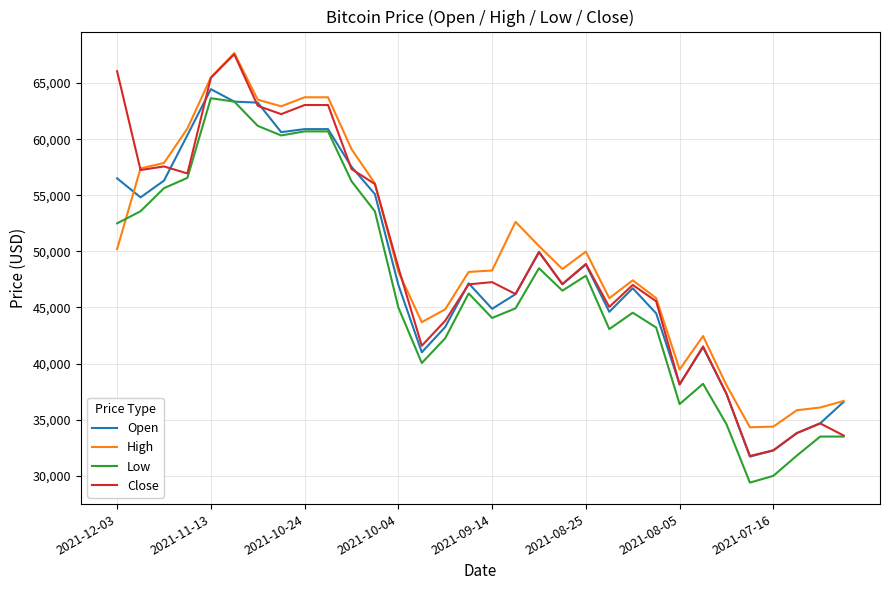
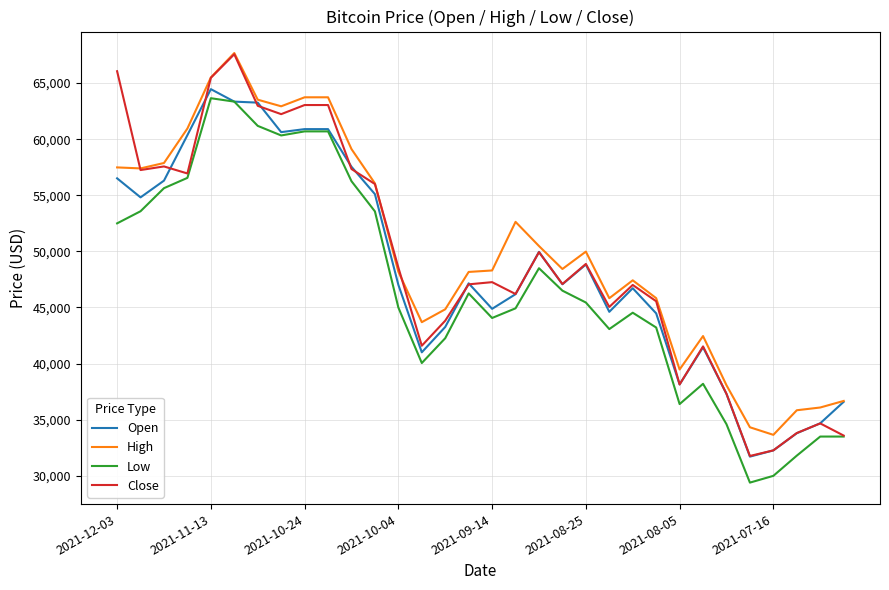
High, 2021-12-03: 50,200 -> 57,500
Low, 2021-08-25: 47,800 -> 45,400
High, 2021-07-16: 34,400 -> 33,700
